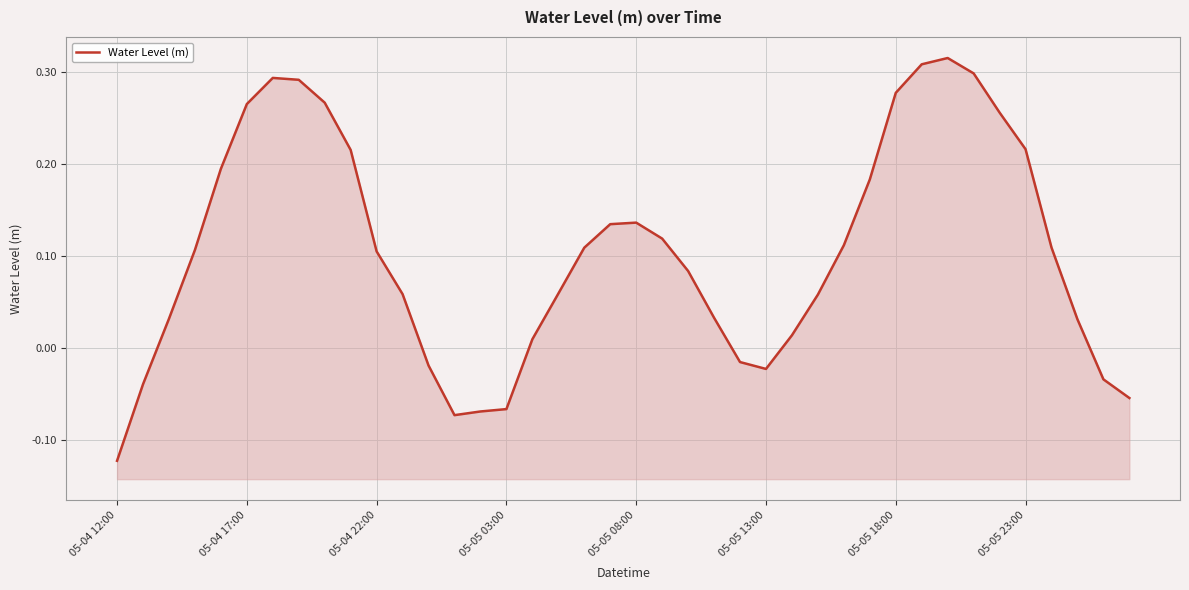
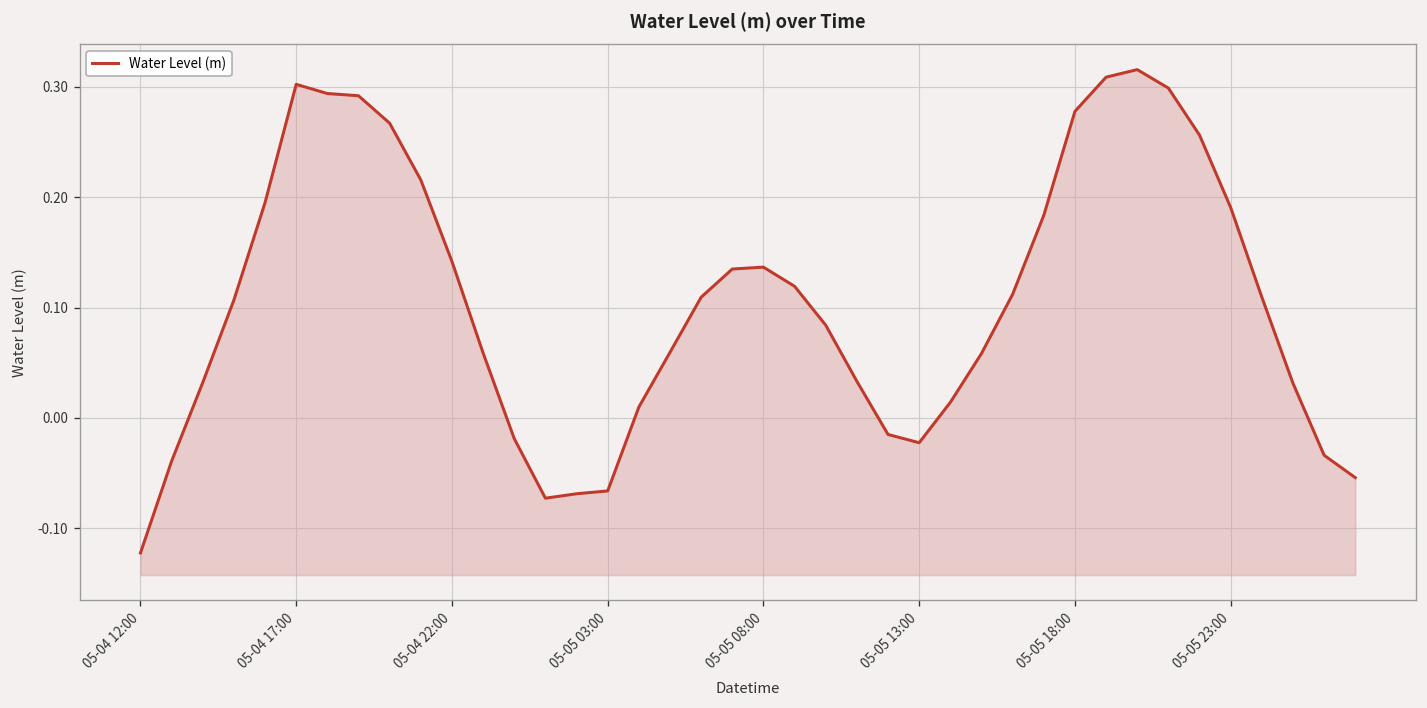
05-04 17:00: 0.27 -> 0.30
05-04 22:00: 0.11 -> 0.14
05-05 23:00: 0.22 -> 0.19
